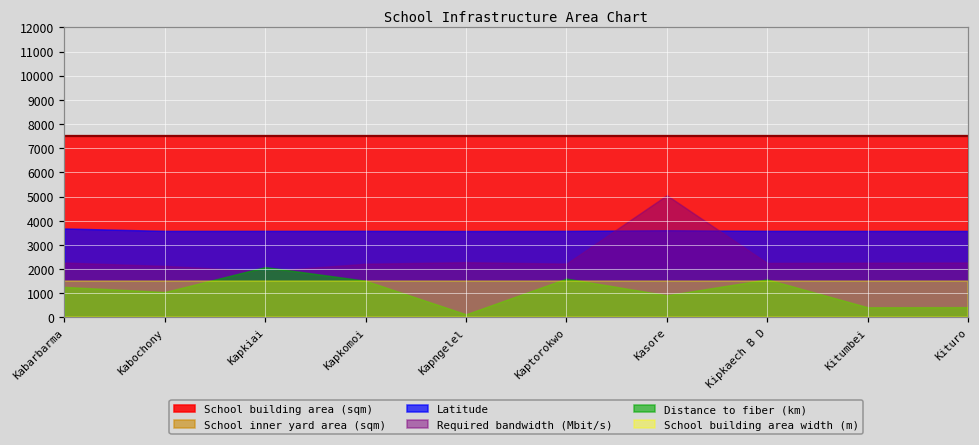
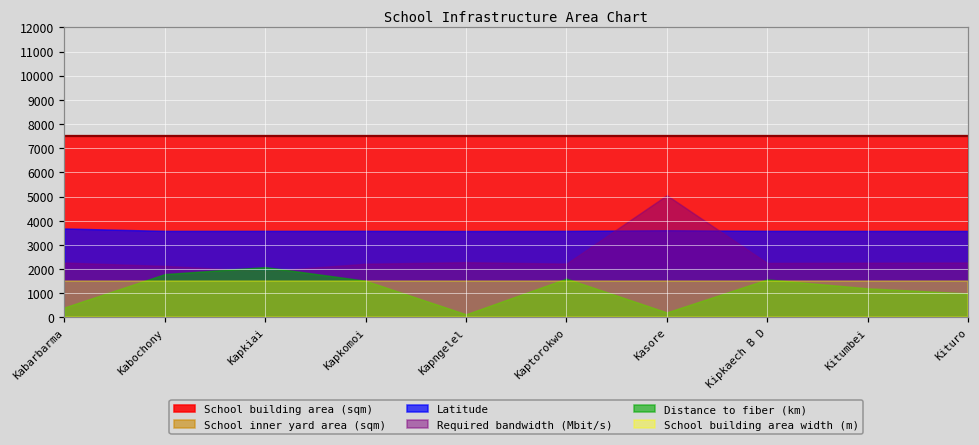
Distance to fiber (km), Kabarbarma: 1300 -> 400
Distance to fiber (km), Kabochony: 1100 -> 1800
Distance to fiber (km), Kasore: 900 -> 200
Distance to fiber (km), Kitumbei: 400 -> 1200
Distance to fiber (km), Kituro: 400 -> 1000
